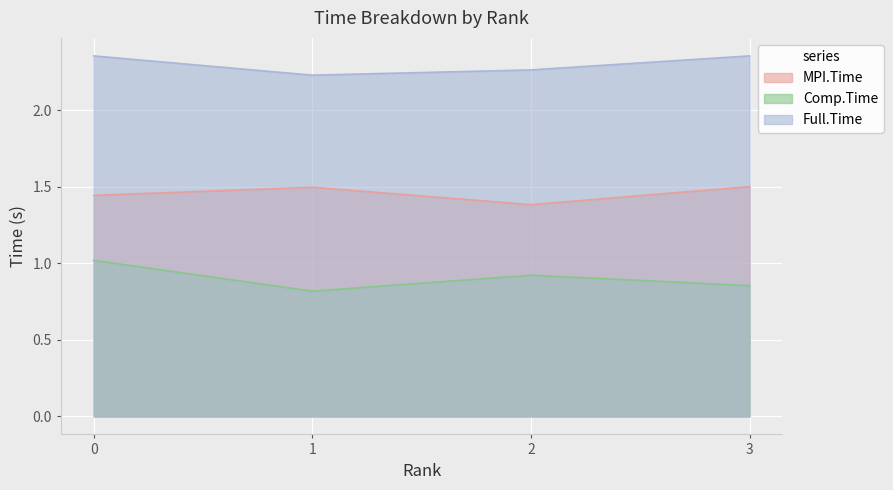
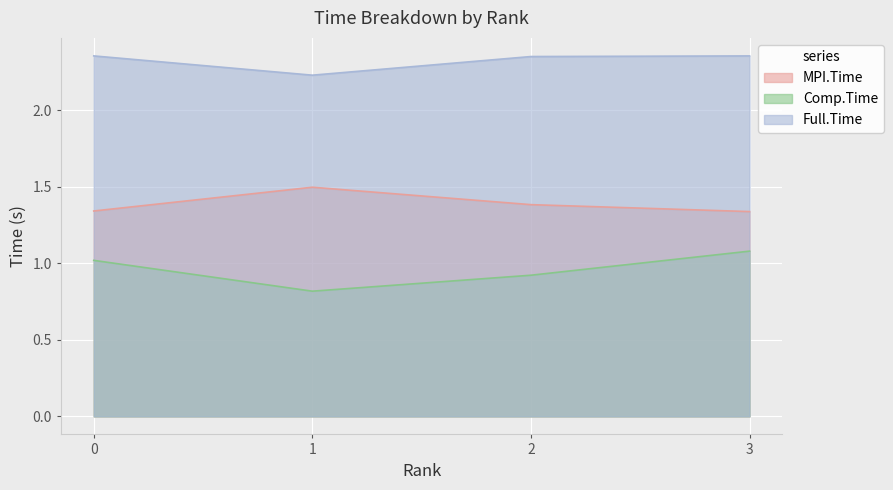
MPI.Time, 0: 1.44 -> 1.34
Full.Time, 2: 2.26 -> 2.35
MPI.Time, 3: 1.50 -> 1.34
Comp.Time, 3: 0.85 -> 1.08
